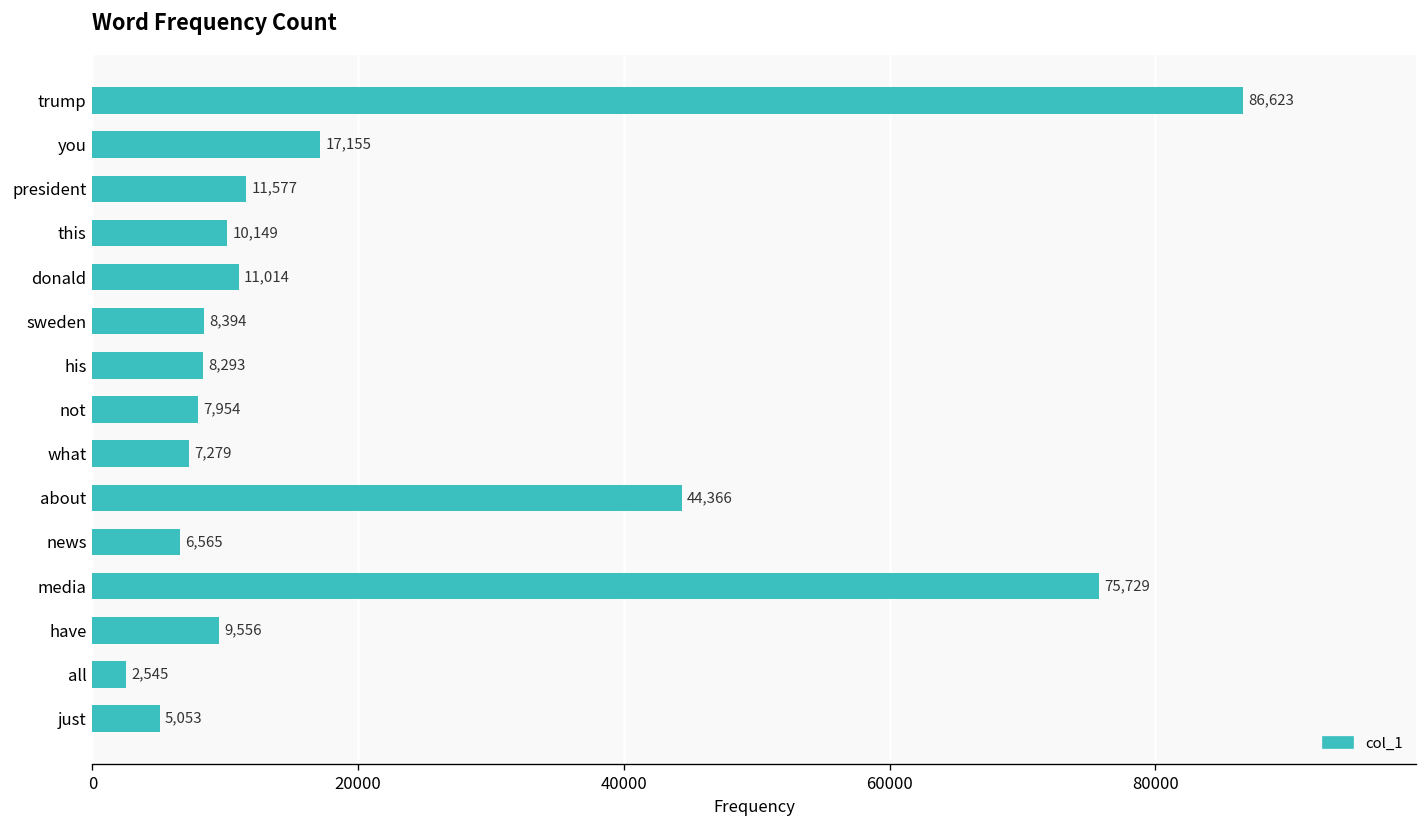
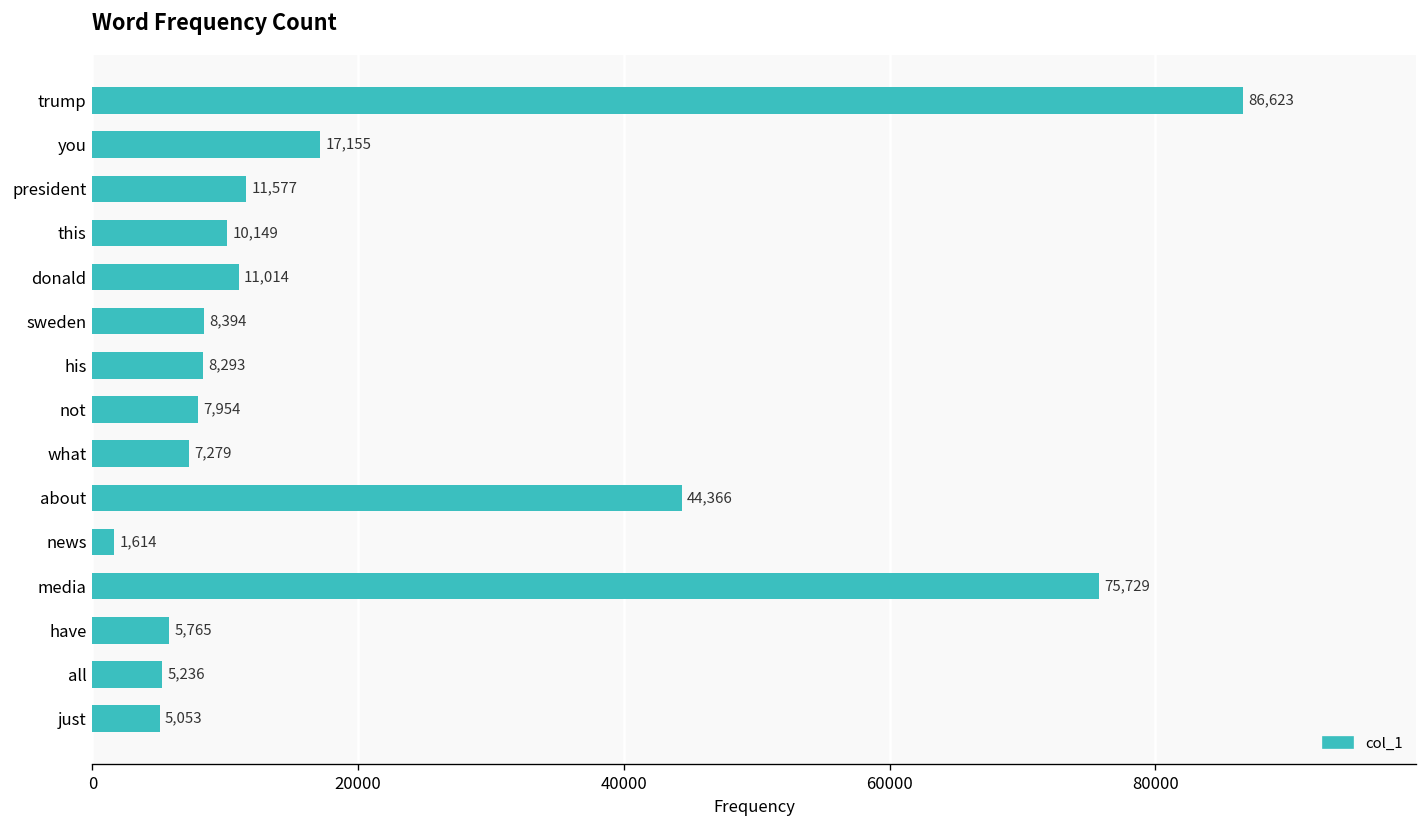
news: 6,565 -> 1,614
have: 9,556 -> 5,765
all: 2,545 -> 5,236
